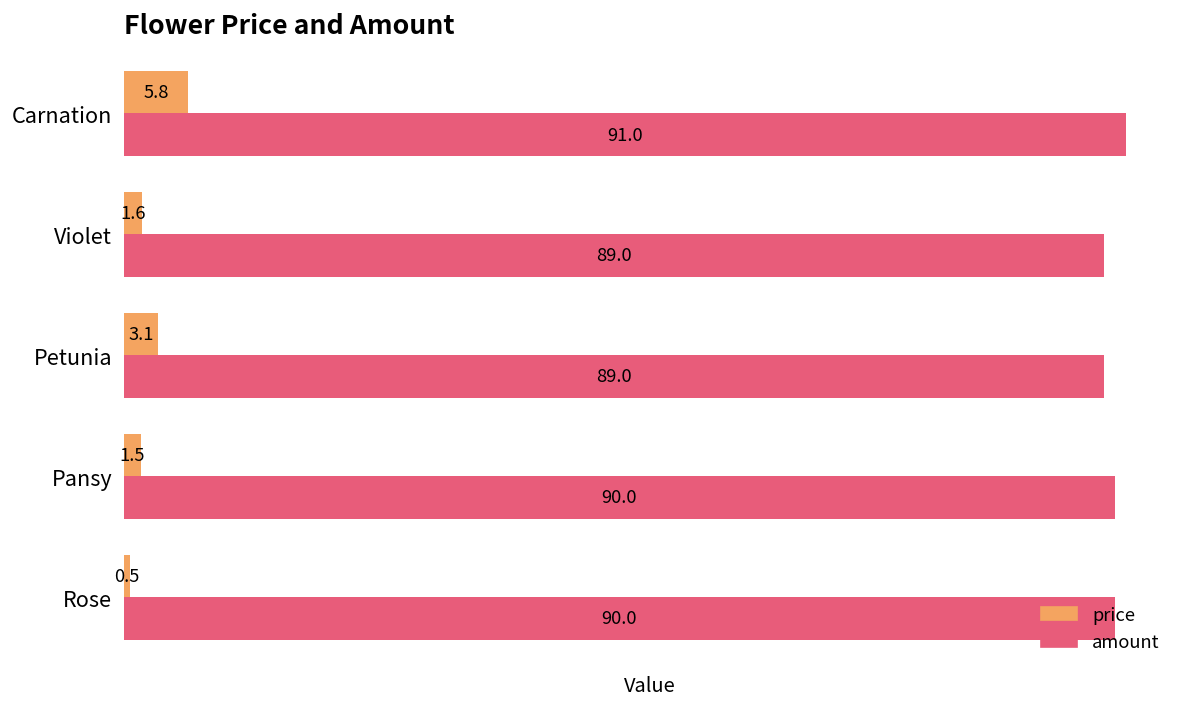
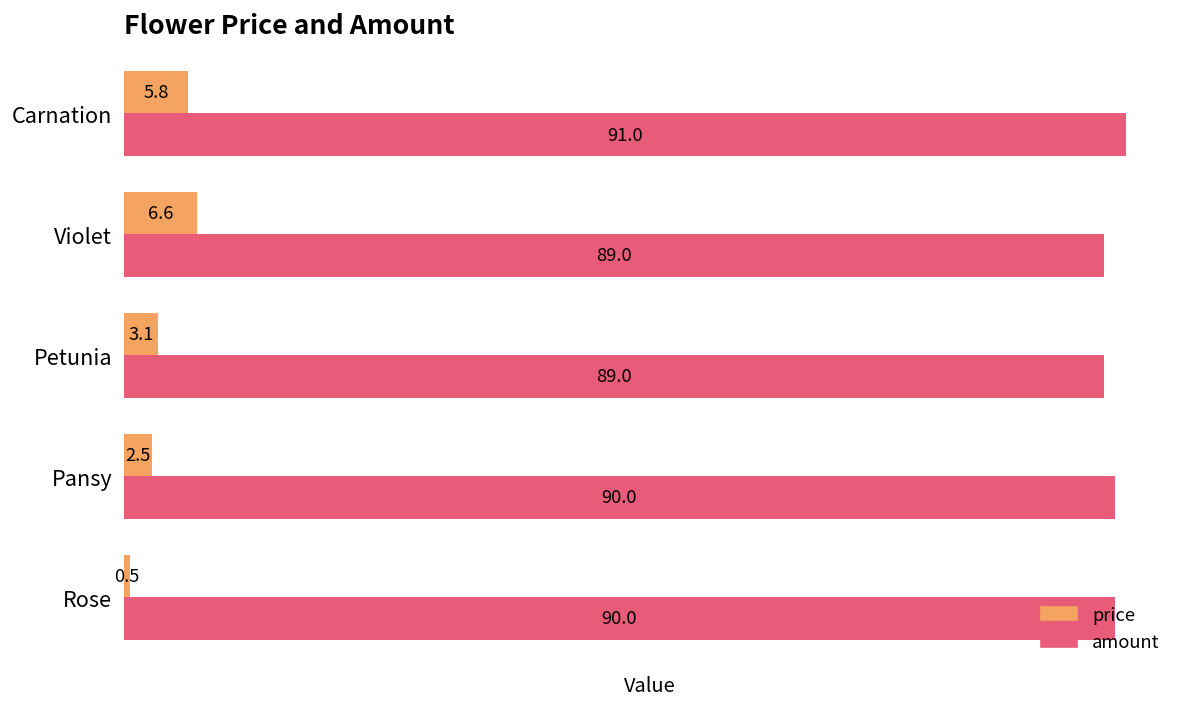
price, Violet: 1.6 -> 6.6
price, Pansy: 1.5 -> 2.5
